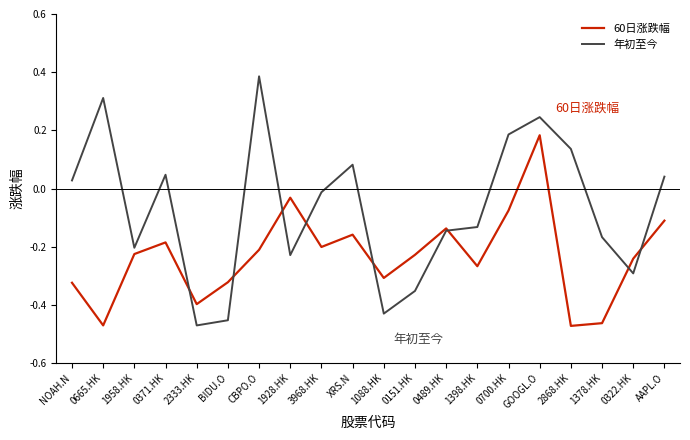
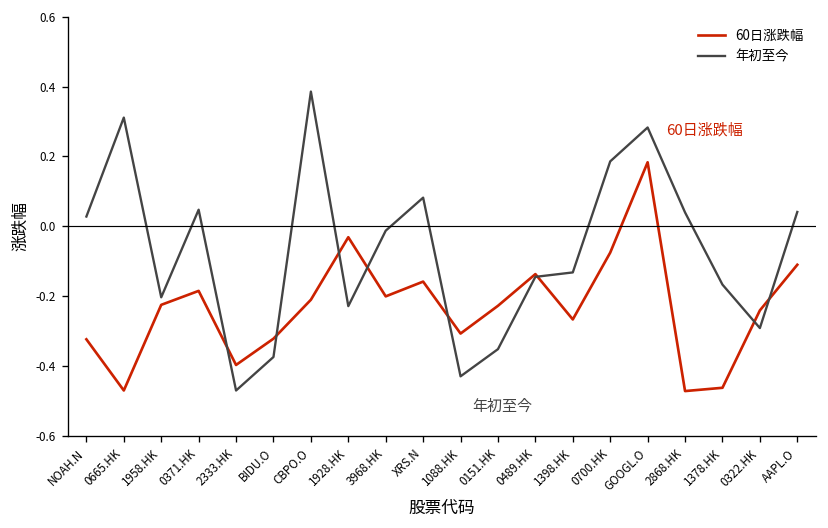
年初至今, BIDU.O: -0.45 -> -0.37
年初至今, GOOGL.O: 0.25 -> 0.28
年初至今, 2868.HK: 0.14 -> 0.04
